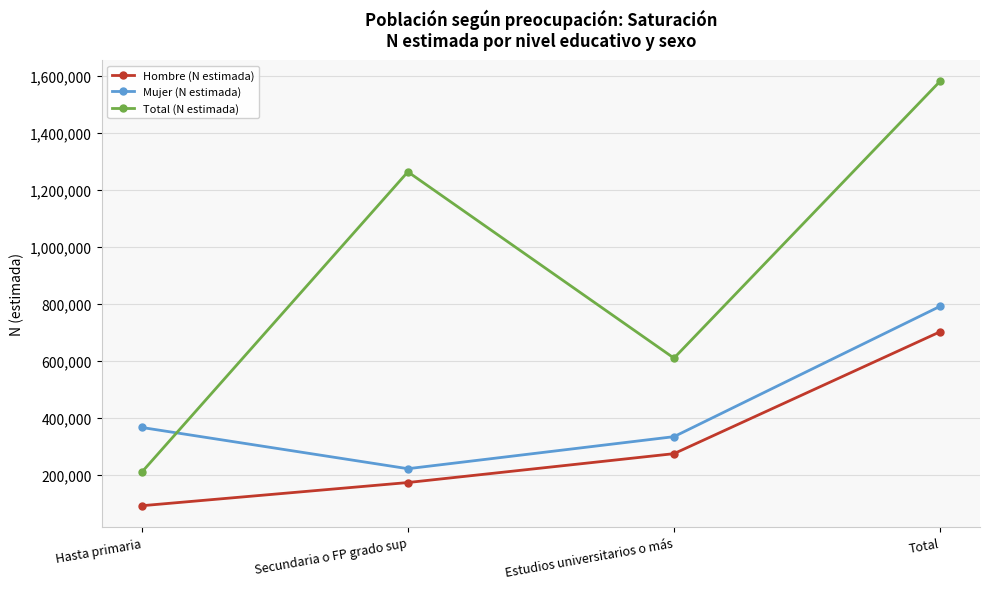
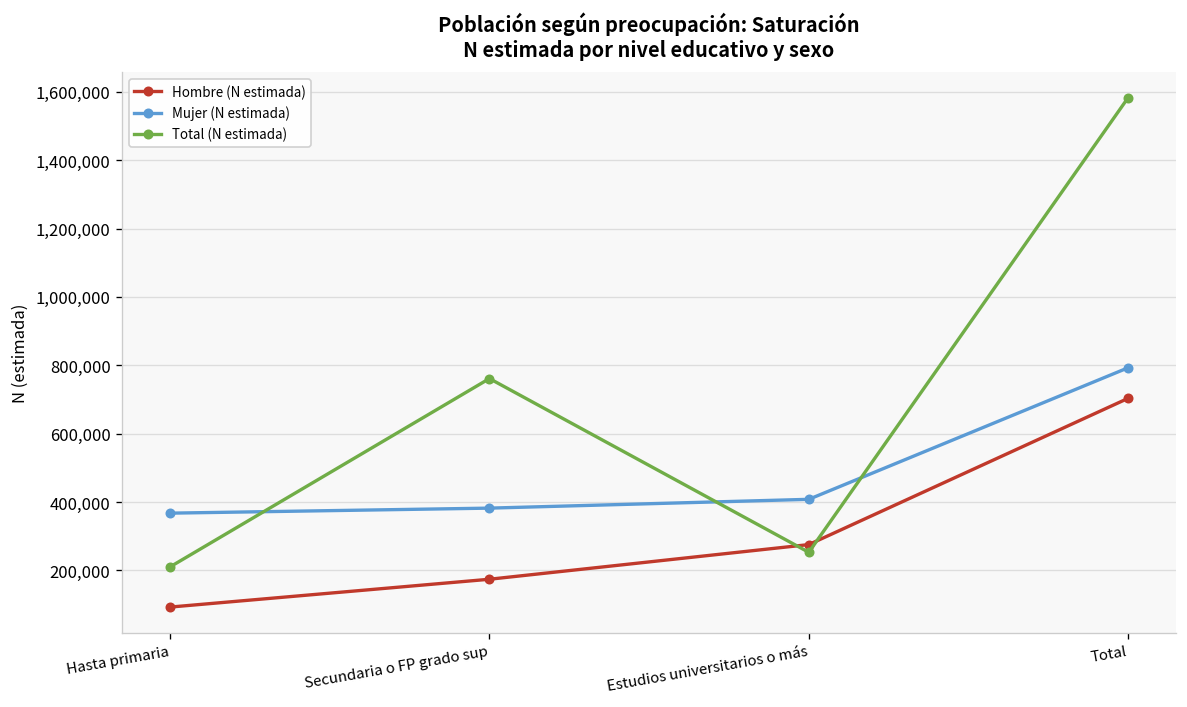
Mujer (N estimada), Secundaria o FP grado sup: 220,000 -> 380,000
Total (N estimada), Secundaria o FP grado sup: 1,260,000 -> 760,000
Mujer (N estimada), Estudios universitarios o más: 340,000 -> 410,000
Total (N estimada), Estudios universitarios o más: 610,000 -> 250,000
